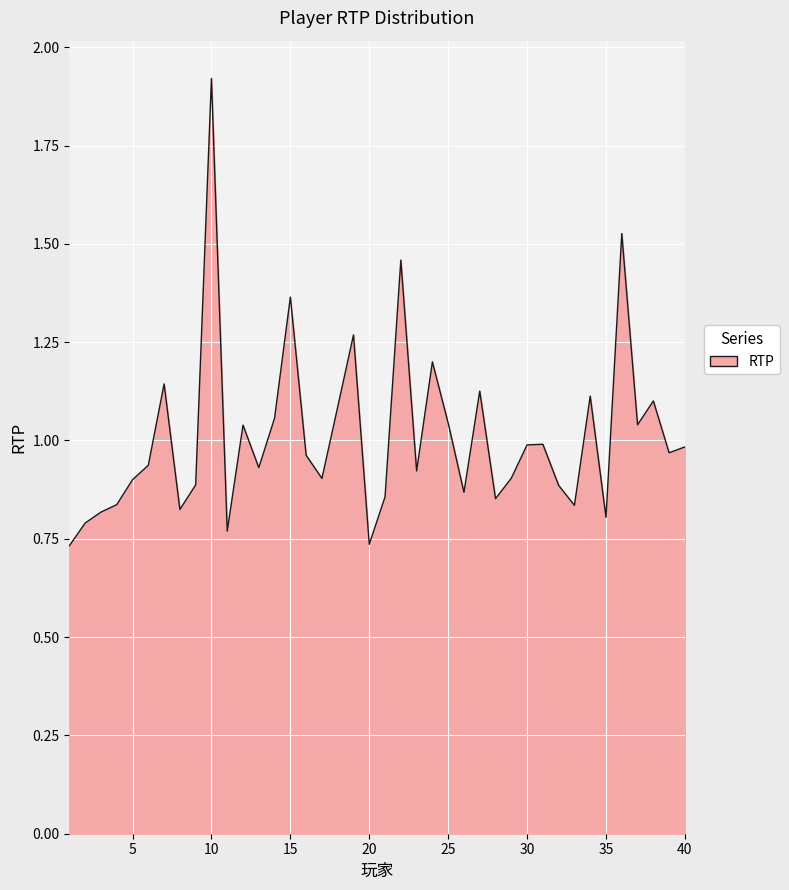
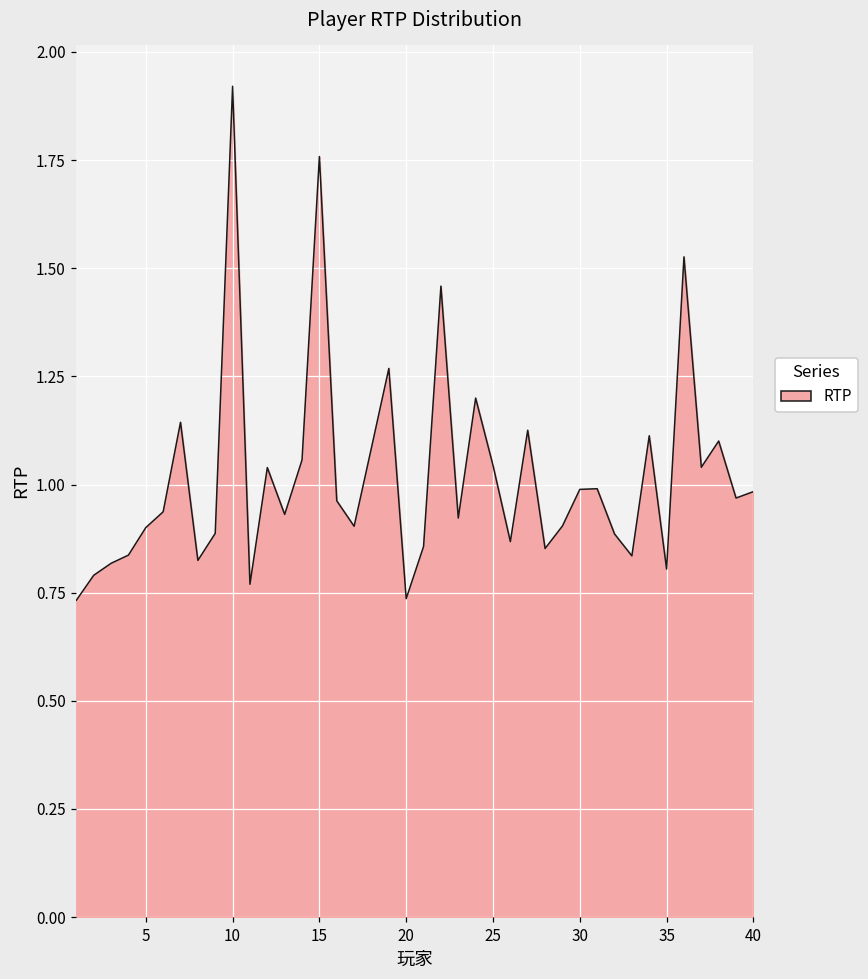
15: 1.36 -> 1.76
